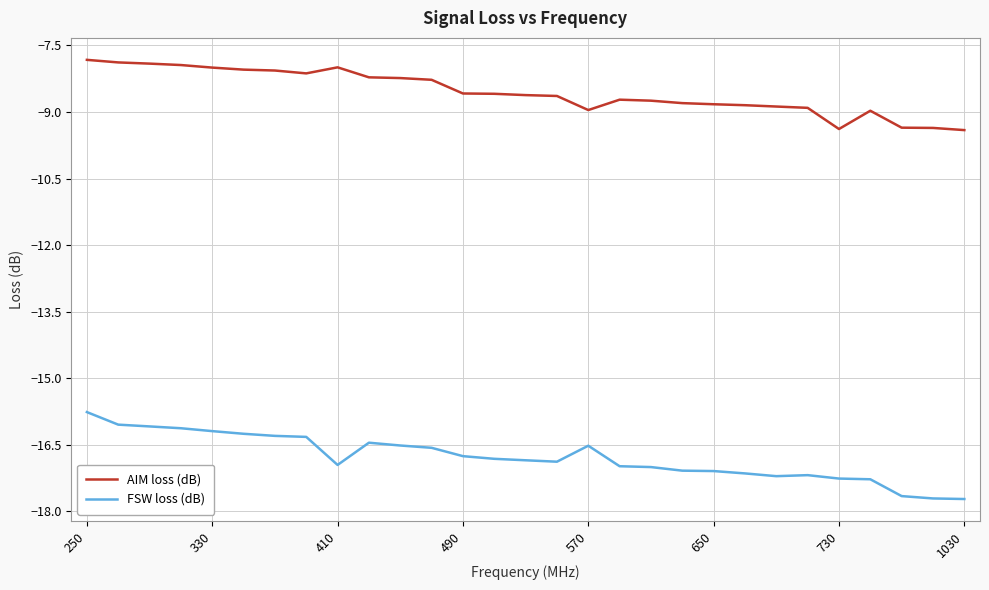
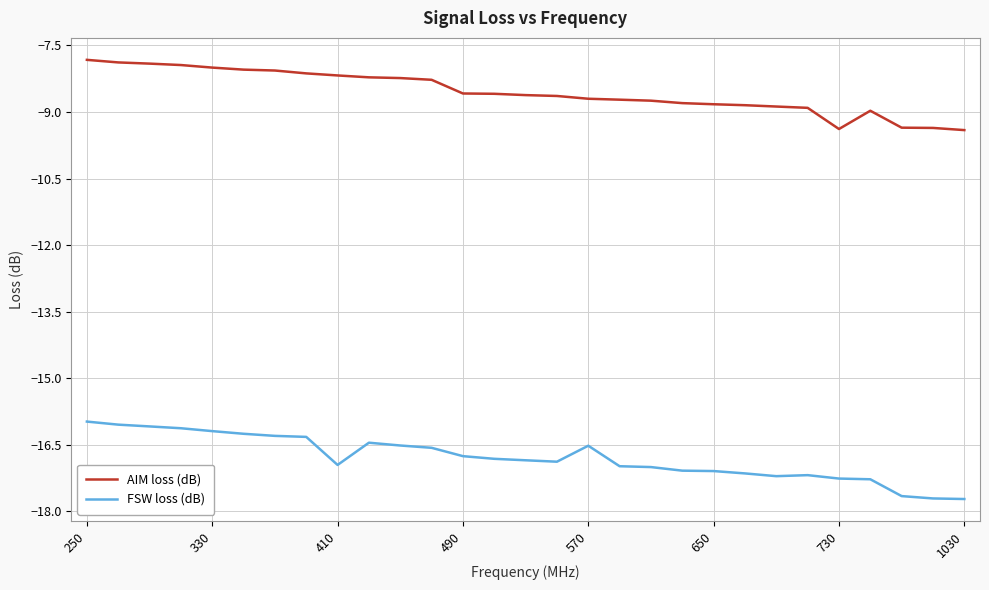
FSW loss (dB), 250: -15.8 -> -16.0
AIM loss (dB), 410: -8.0 -> -8.2
AIM loss (dB), 570: -9.0 -> -8.7
